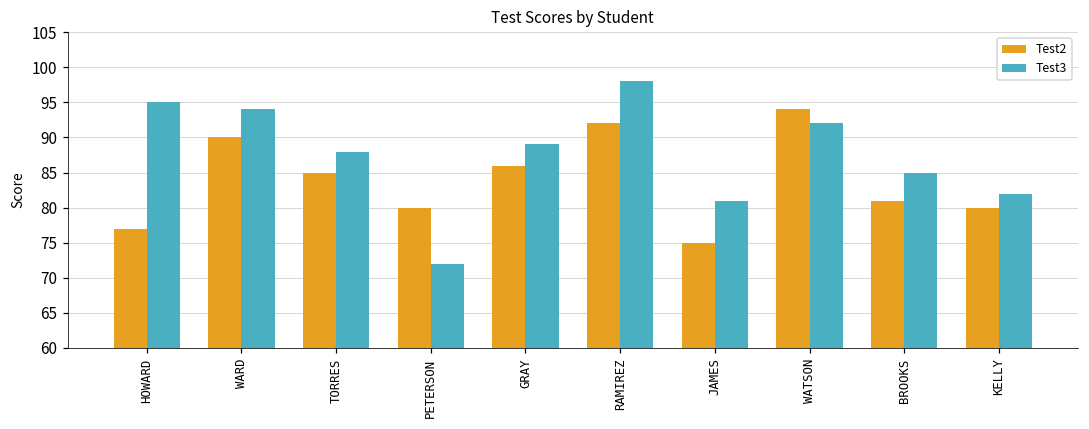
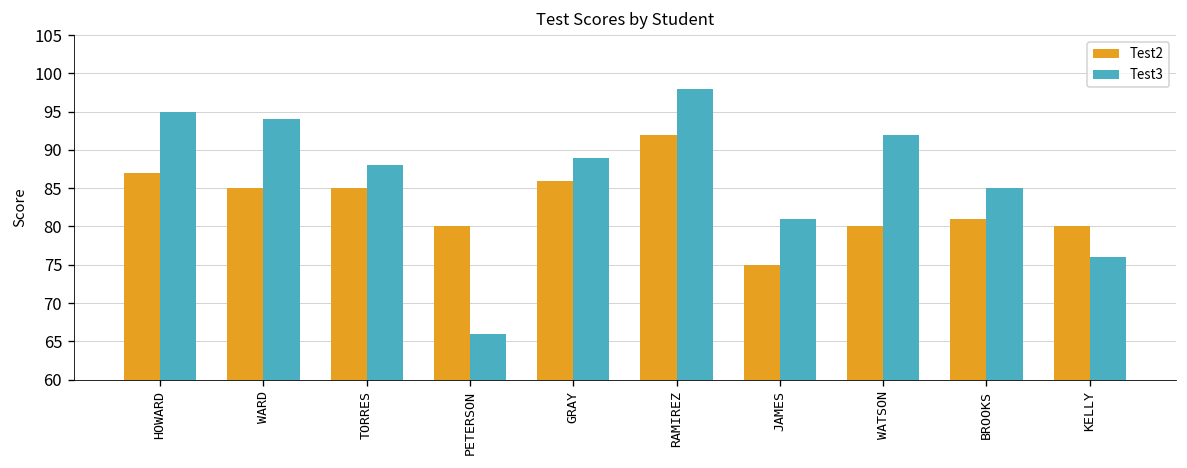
Test2, HOWARD: 77 -> 87
Test2, WARD: 90 -> 85
Test3, PETERSON: 72 -> 66
Test2, WATSON: 94 -> 80
Test3, KELLY: 82 -> 76
